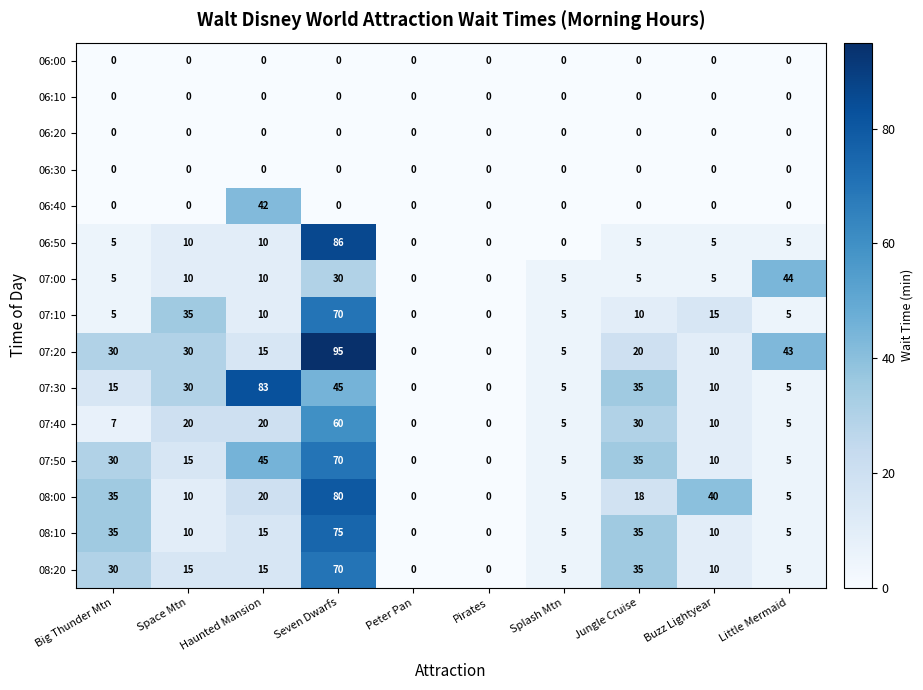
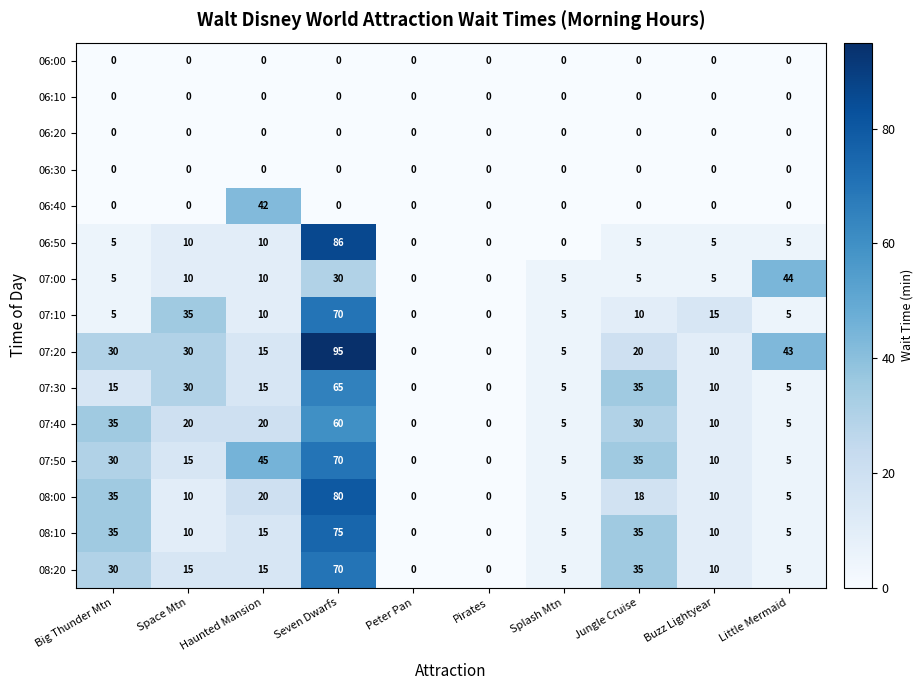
07:30, Haunted Mansion: 83 -> 15
07:30, Seven Dwarfs: 45 -> 65
07:40, Big Thunder Mtn: 7 -> 35
08:00, Buzz Lightyear: 40 -> 10
